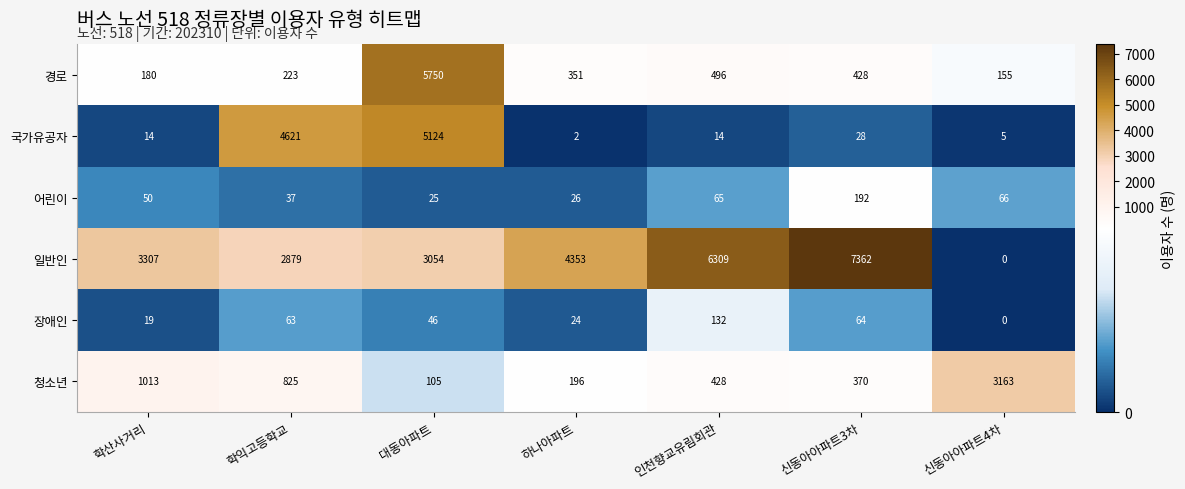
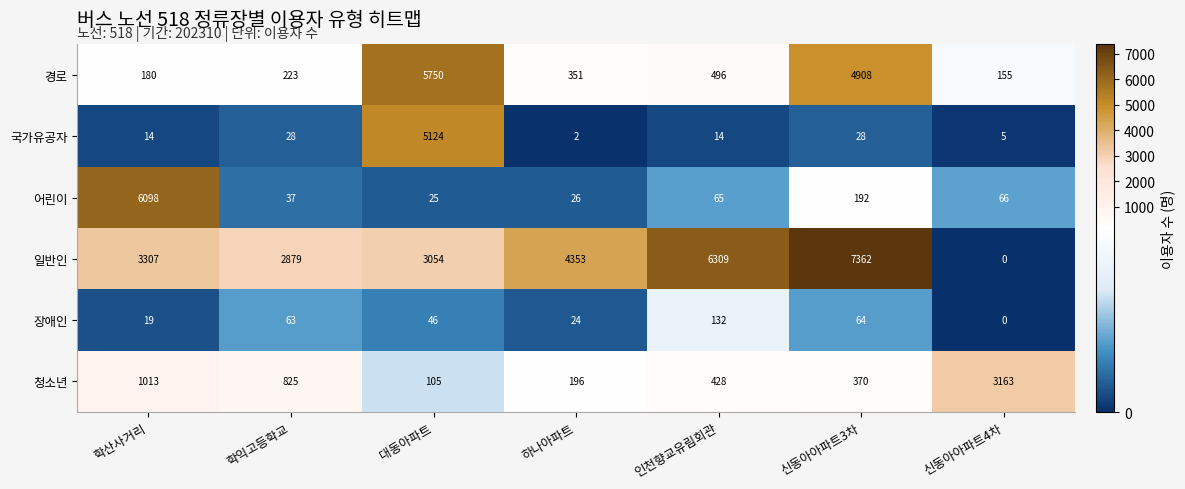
경로, 신동아아파트3차: 428 -> 4908
국가유공자, 학익고등학교: 4621 -> 28
어린이, 학산사거리: 50 -> 6098
